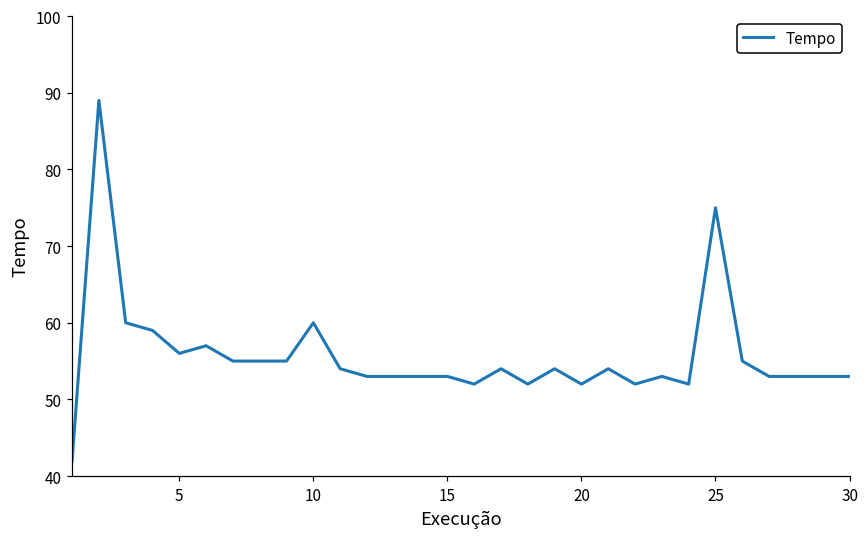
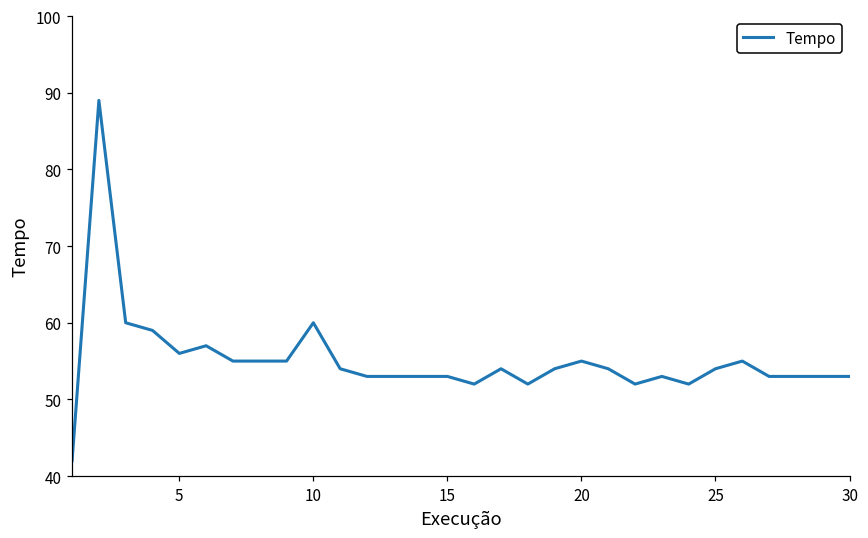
20: 52 -> 55
25: 75 -> 54
